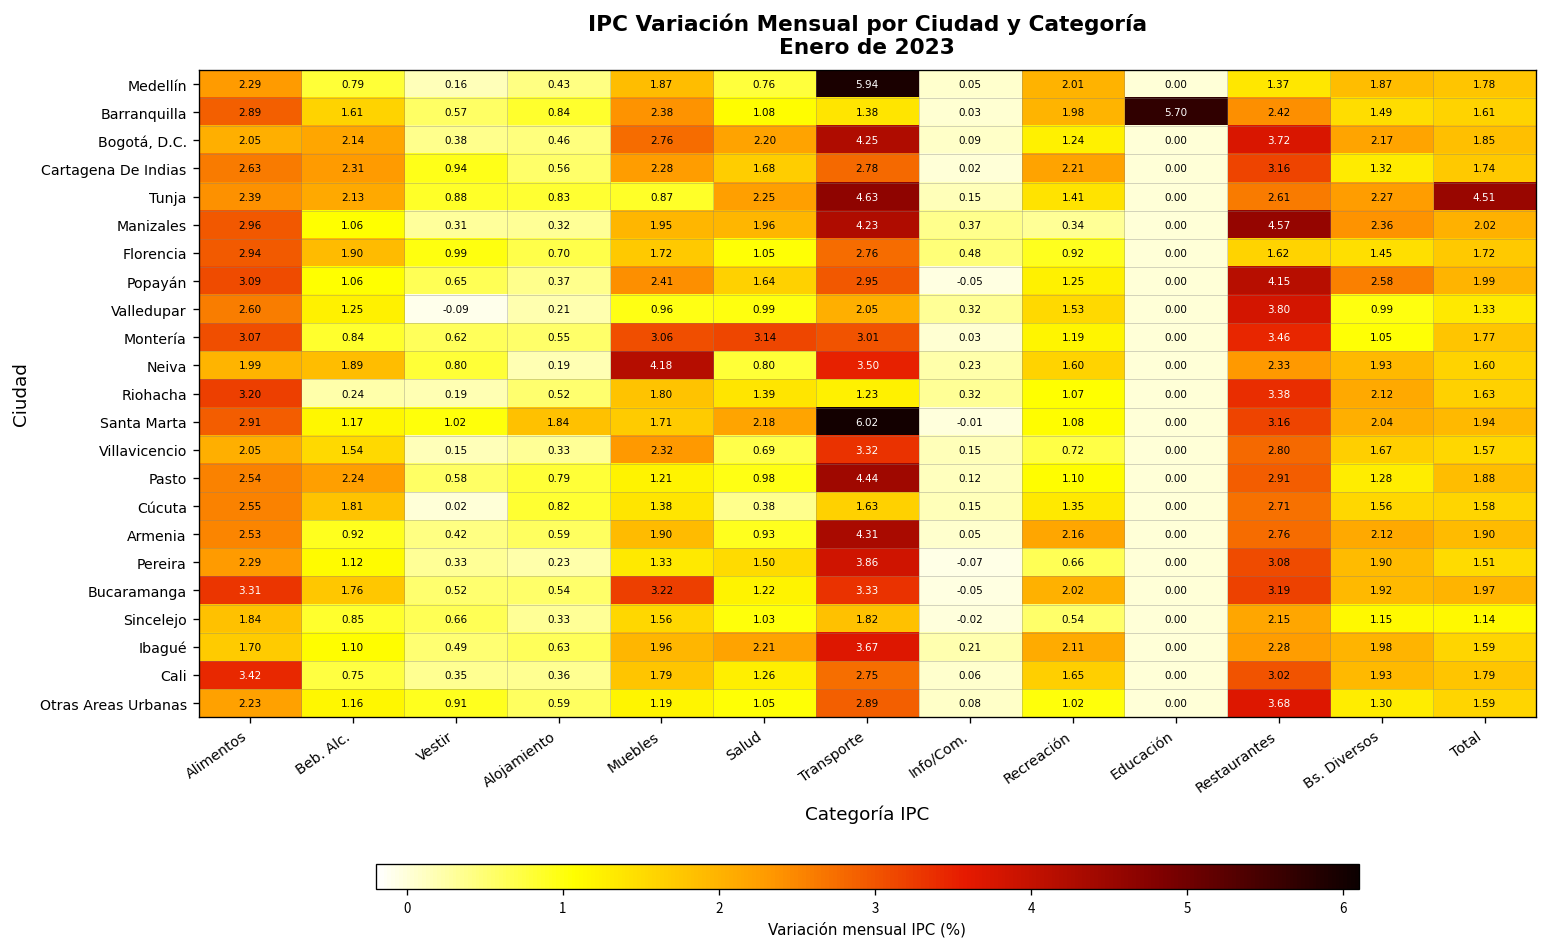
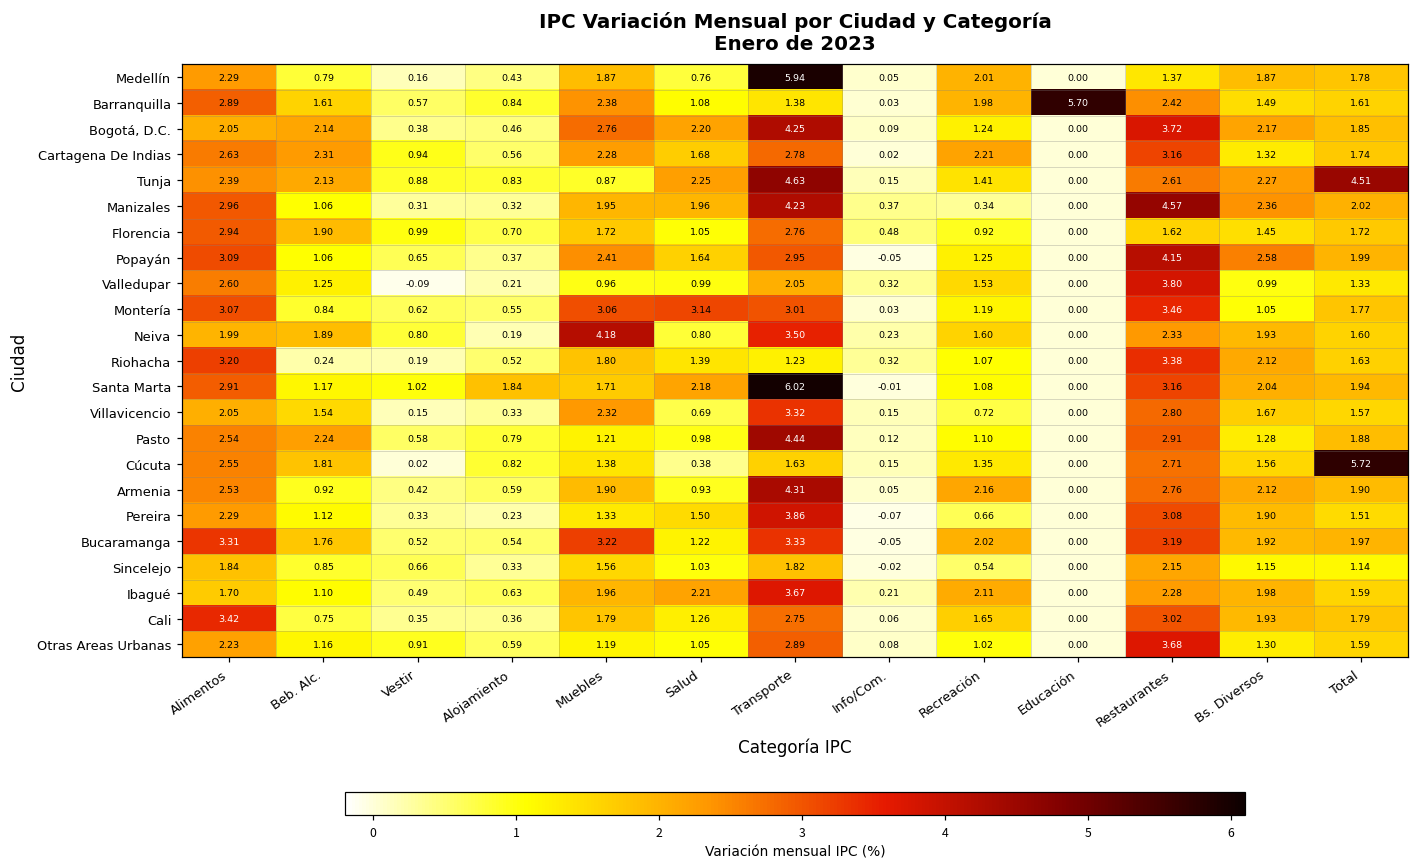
Cúcuta, Total: 1.58 -> 5.72
